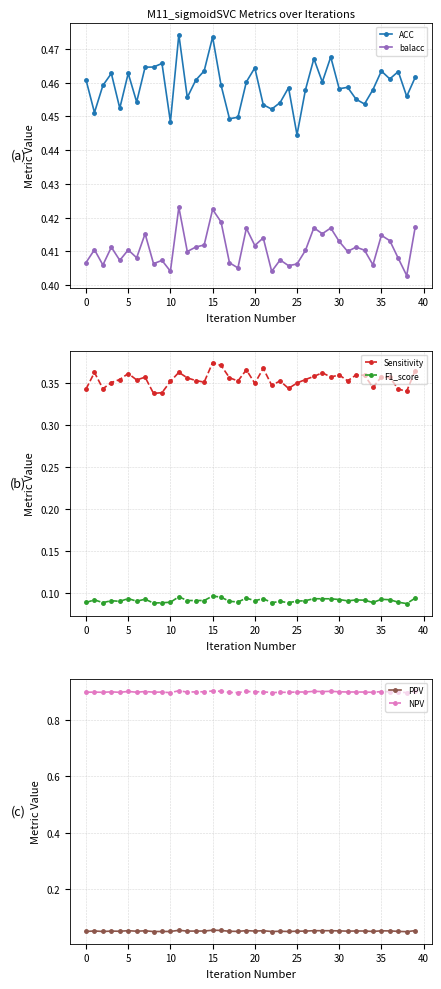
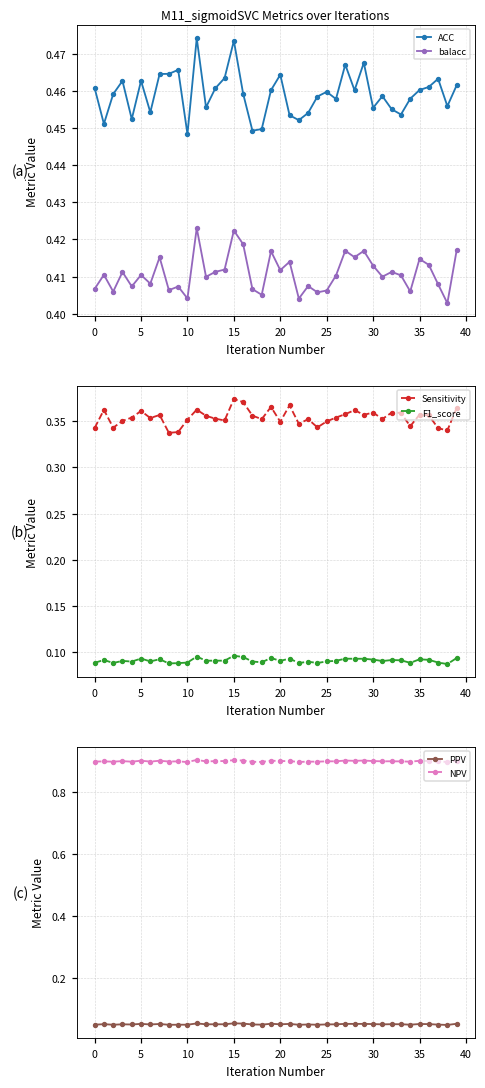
M11_sigmoidSVC Metrics over Iterations, ACC, 25: 0.445 -> 0.460
M11_sigmoidSVC Metrics over Iterations, ACC, 30: 0.458 -> 0.455
M11_sigmoidSVC Metrics over Iterations, ACC, 35: 0.463 -> 0.460
